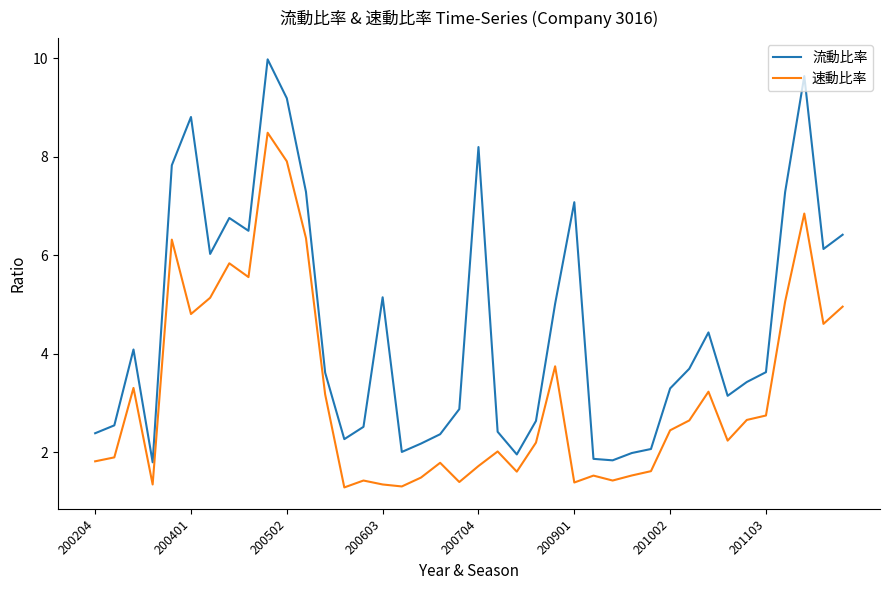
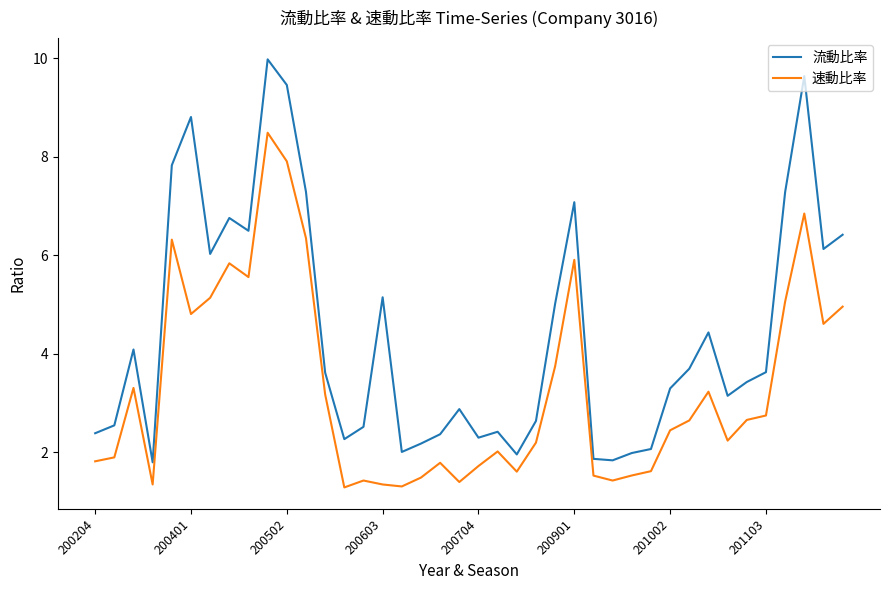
流動比率, 200502: 9.2 -> 9.5
流動比率, 200704: 8.2 -> 2.3
速動比率, 200901: 1.4 -> 5.9
